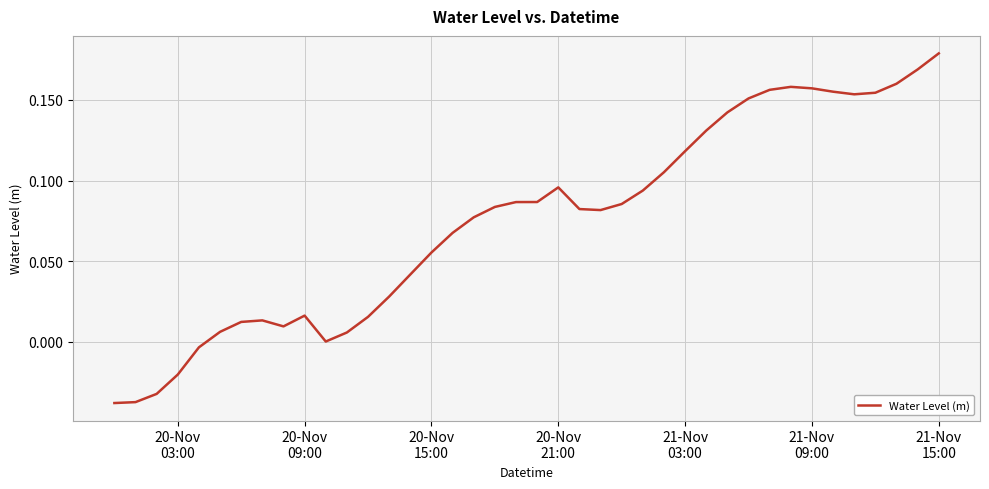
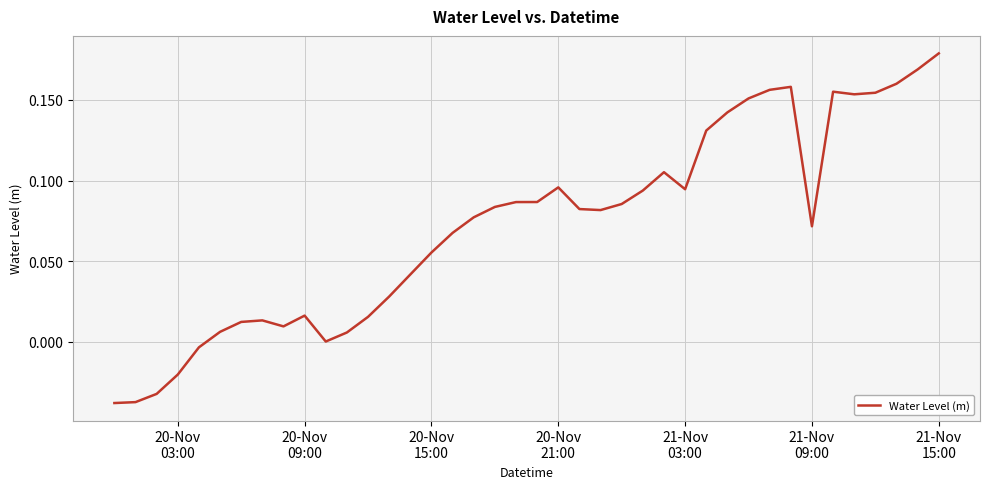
21-Nov 03:00: 0.118 -> 0.095
21-Nov 09:00: 0.157 -> 0.072
